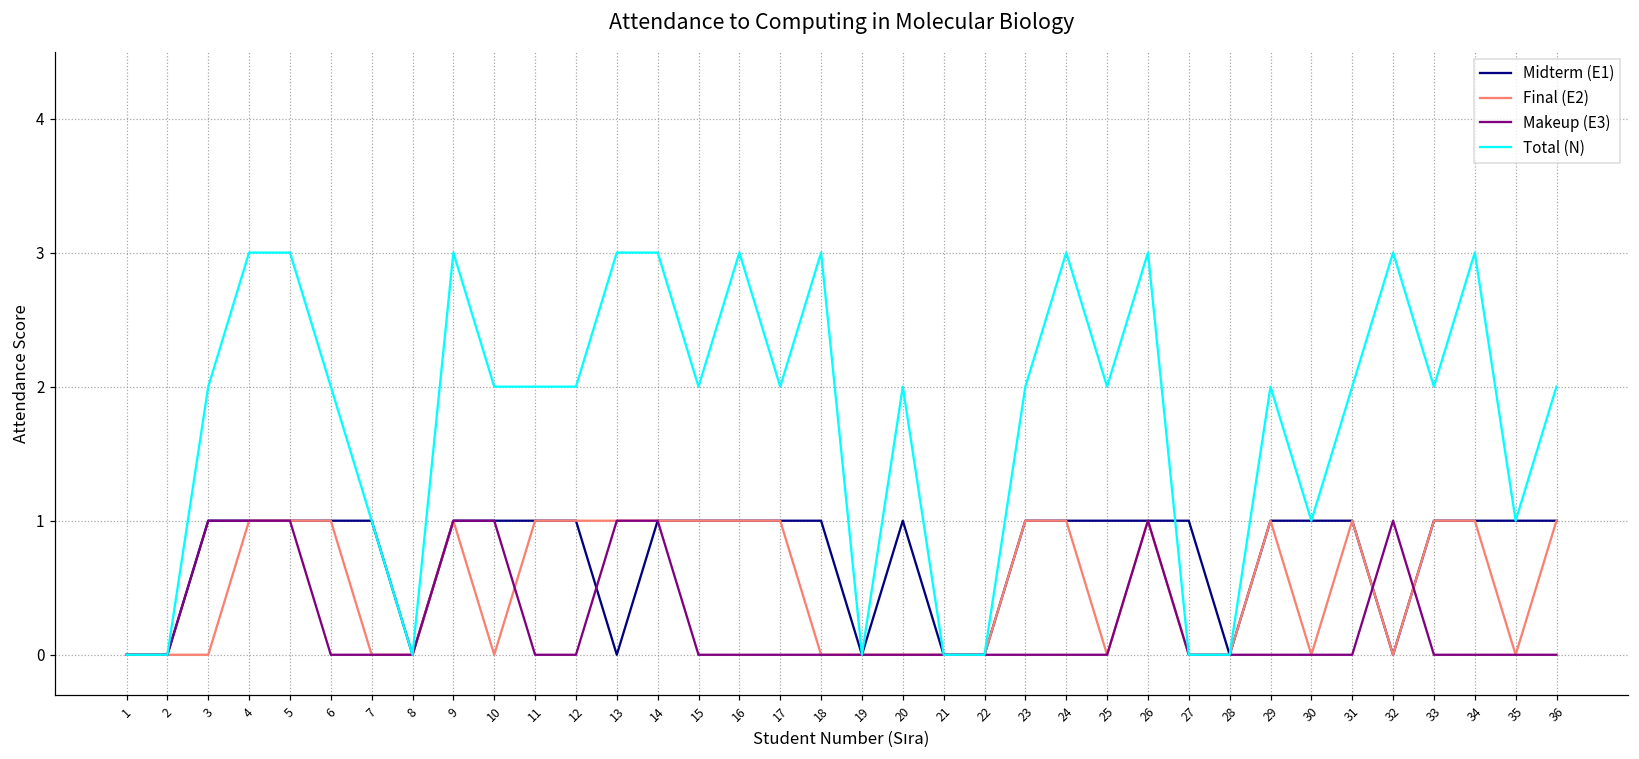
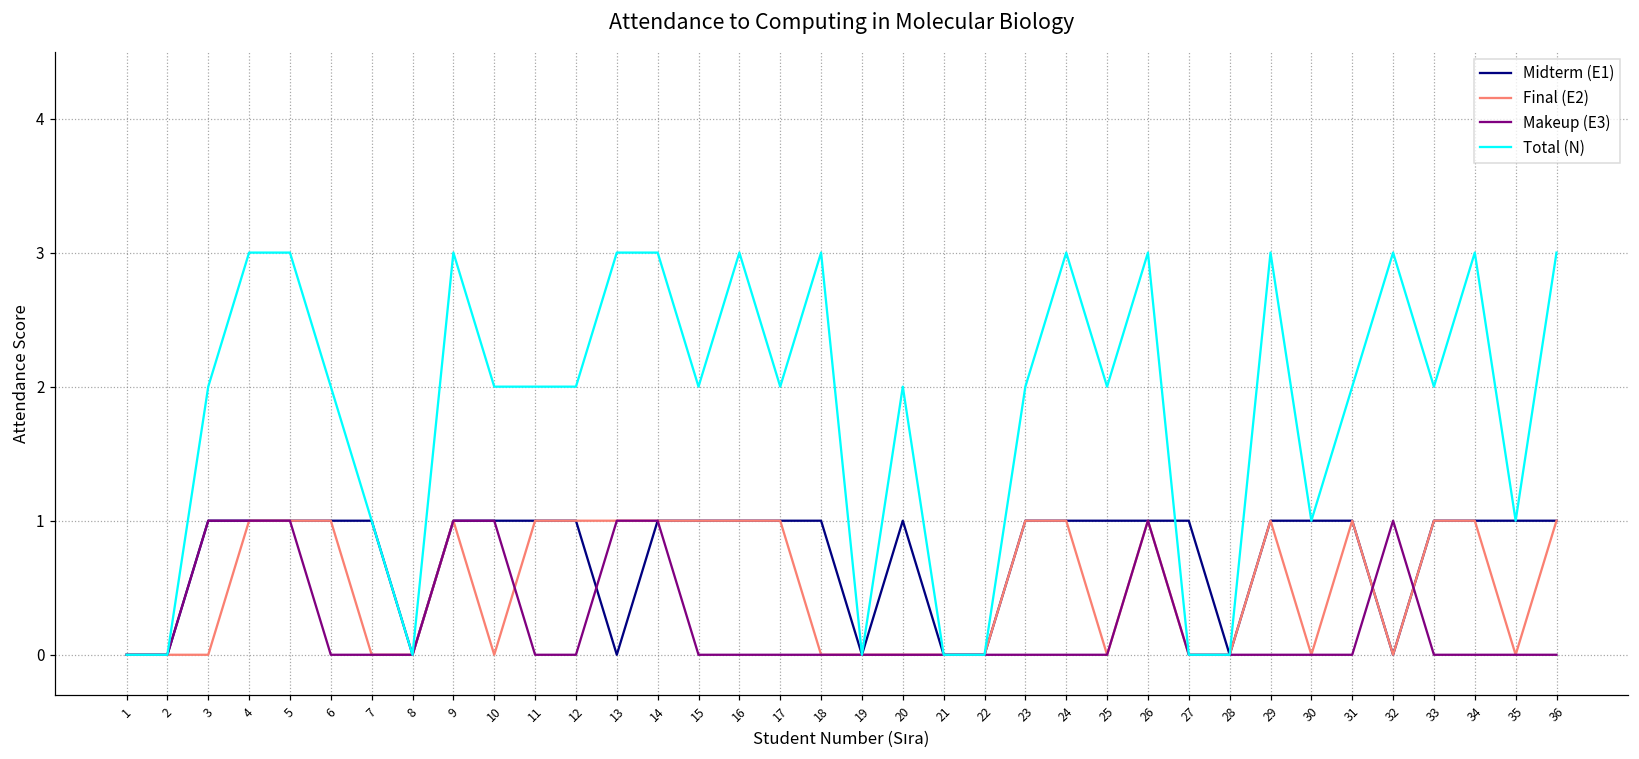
Total (N), 29: 2 -> 3
Total (N), 36: 2 -> 3
